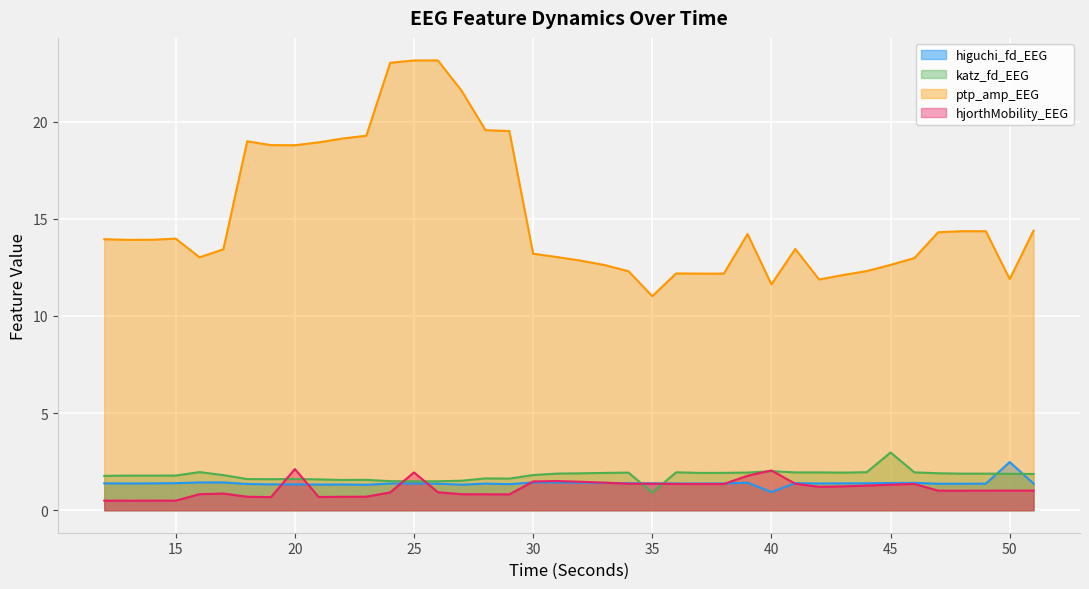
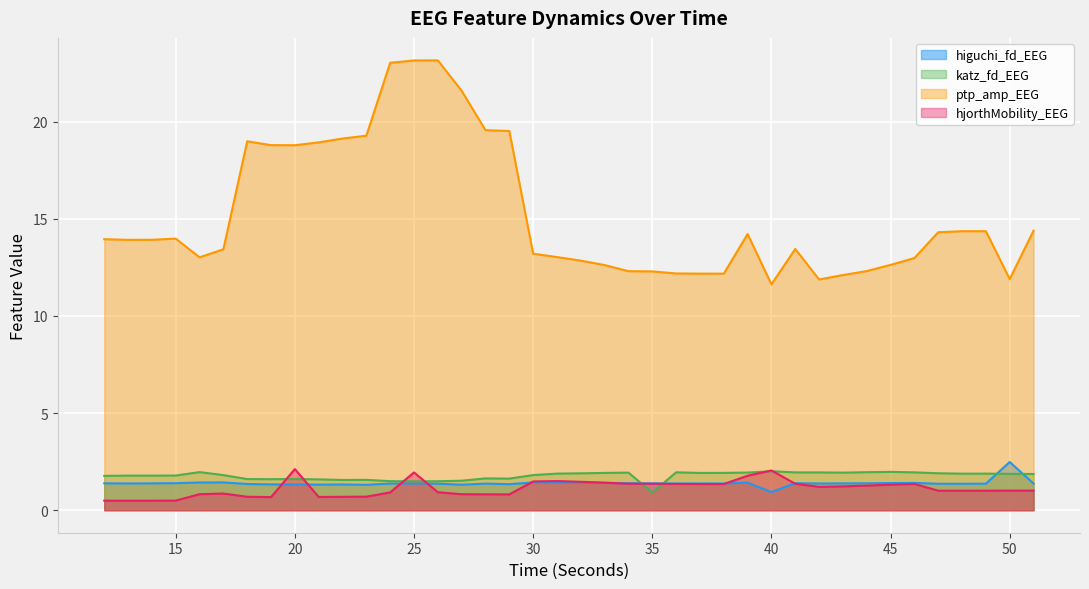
ptp_amp_EEG, 35: 11.0 -> 12.3
katz_fd_EEG, 45: 3.0 -> 2.0
